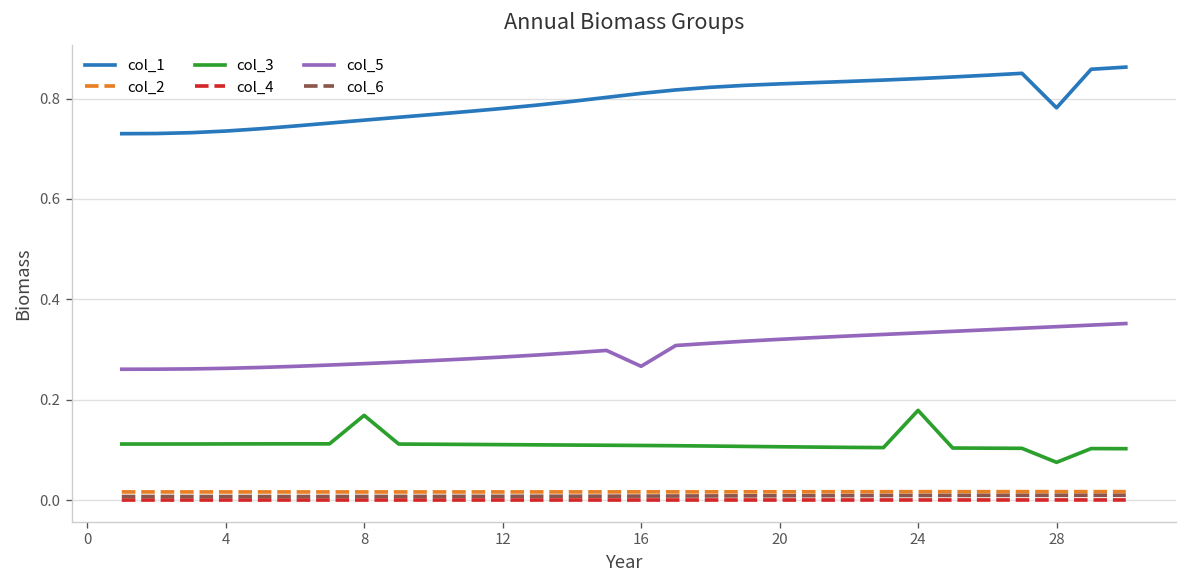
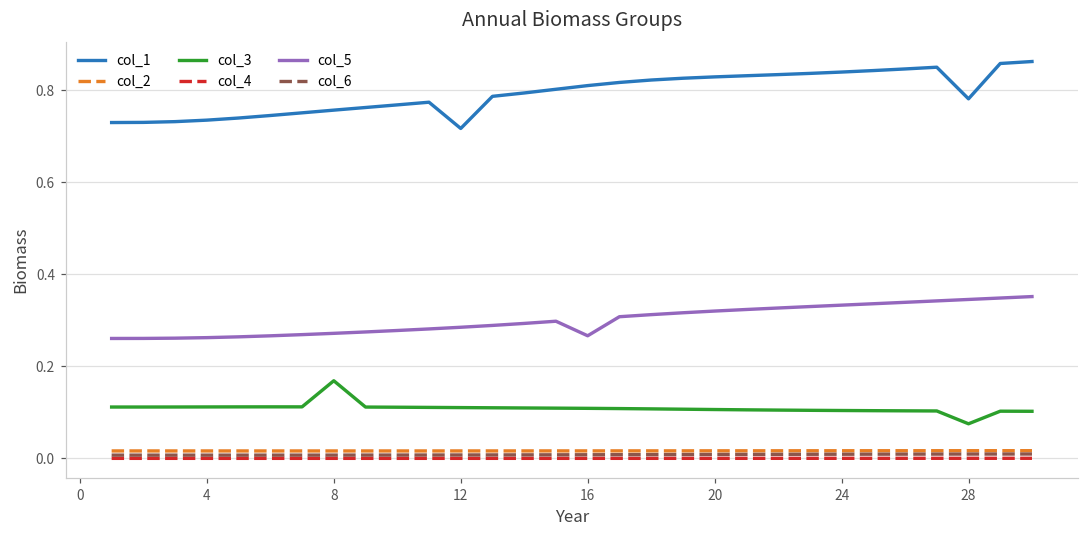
col_1, 12: 0.78 -> 0.72
col_3, 24: 0.18 -> 0.10
